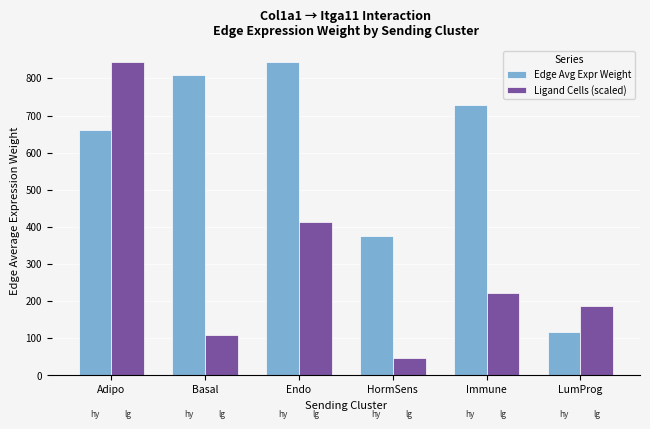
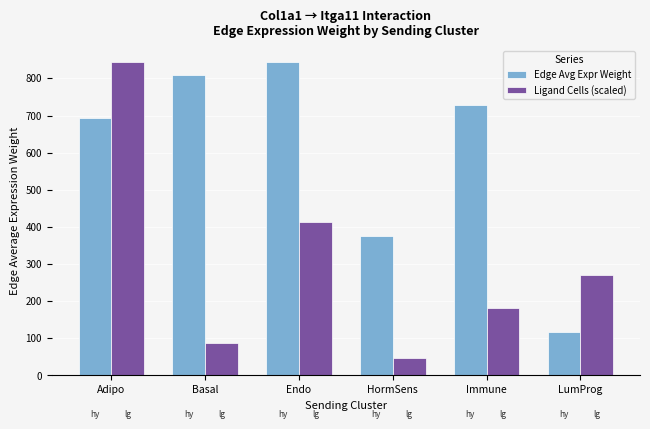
Edge Avg Expr Weight, Adipo: 660 -> 690
Ligand Cells (scaled), Basal: 110 -> 90
Ligand Cells (scaled), Immune: 220 -> 180
Ligand Cells (scaled), LumProg: 190 -> 270
